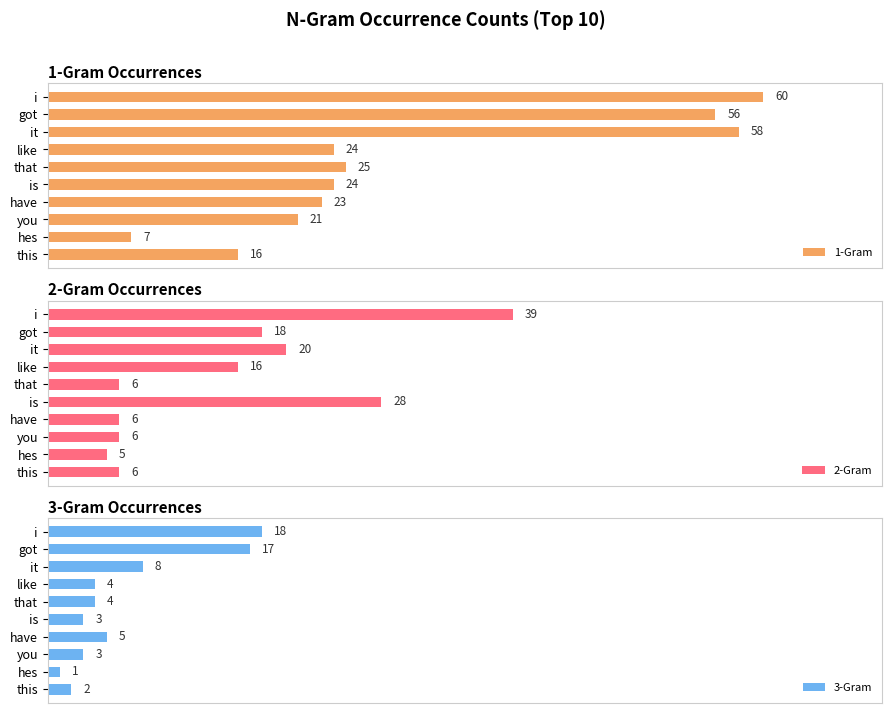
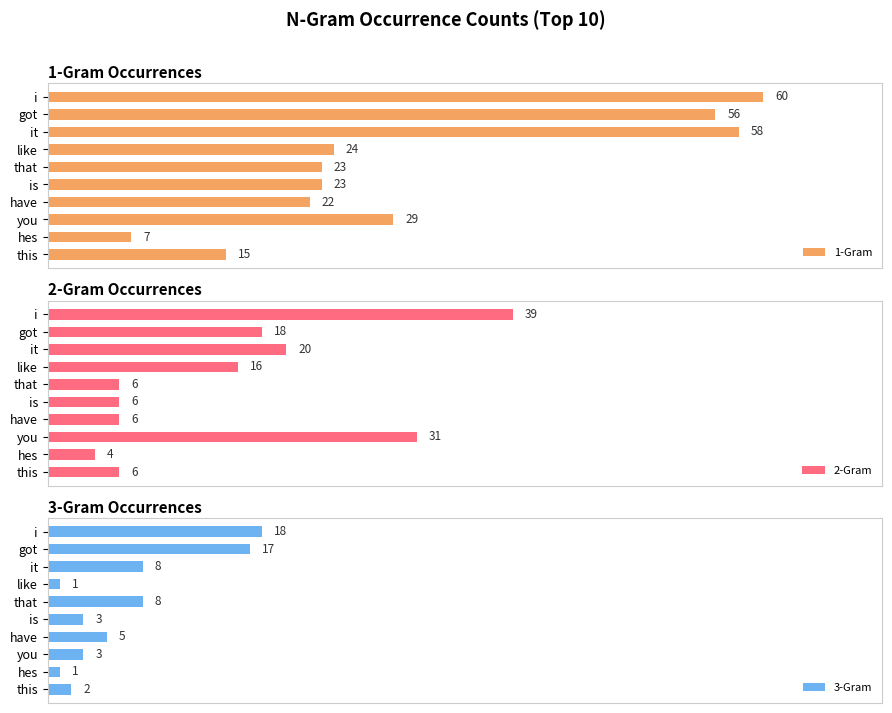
1-Gram Occurrences, that: 25 -> 23
1-Gram Occurrences, is: 24 -> 23
1-Gram Occurrences, have: 23 -> 22
1-Gram Occurrences, you: 21 -> 29
1-Gram Occurrences, this: 16 -> 15
2-Gram Occurrences, is: 28 -> 6
2-Gram Occurrences, you: 6 -> 31
2-Gram Occurrences, hes: 5 -> 4
3-Gram Occurrences, like: 4 -> 1
3-Gram Occurrences, that: 4 -> 8
